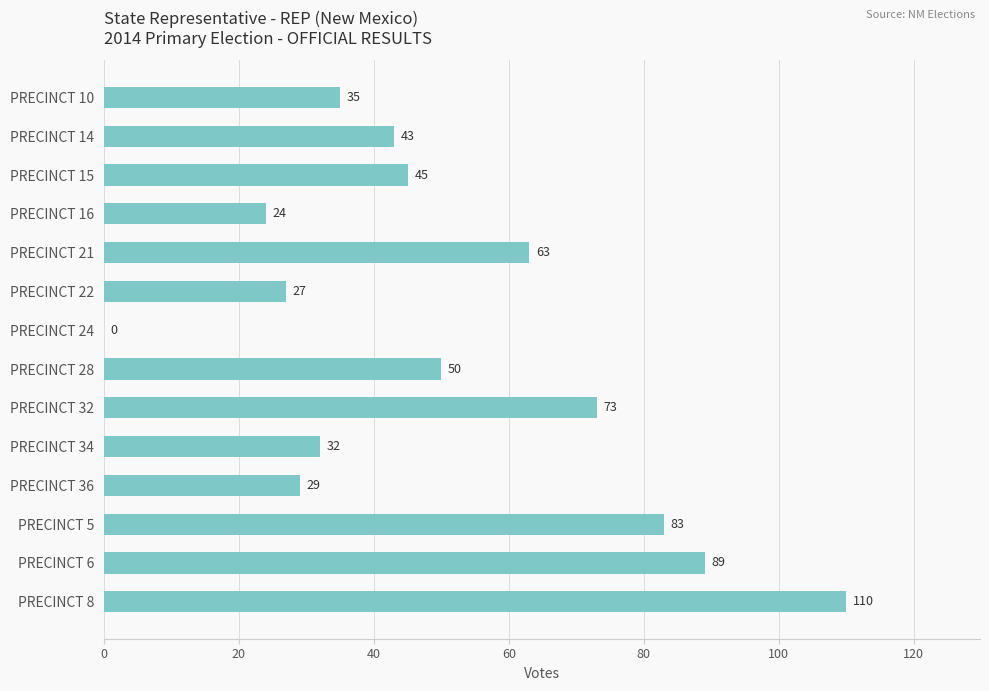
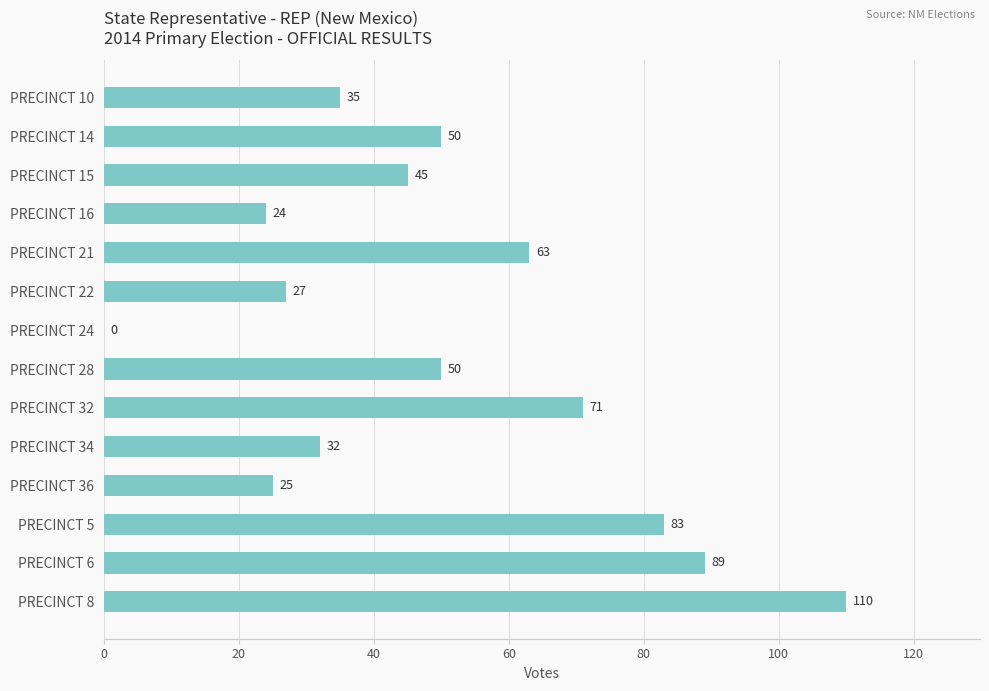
PRECINCT 14: 43 -> 50
PRECINCT 32: 73 -> 71
PRECINCT 36: 29 -> 25
